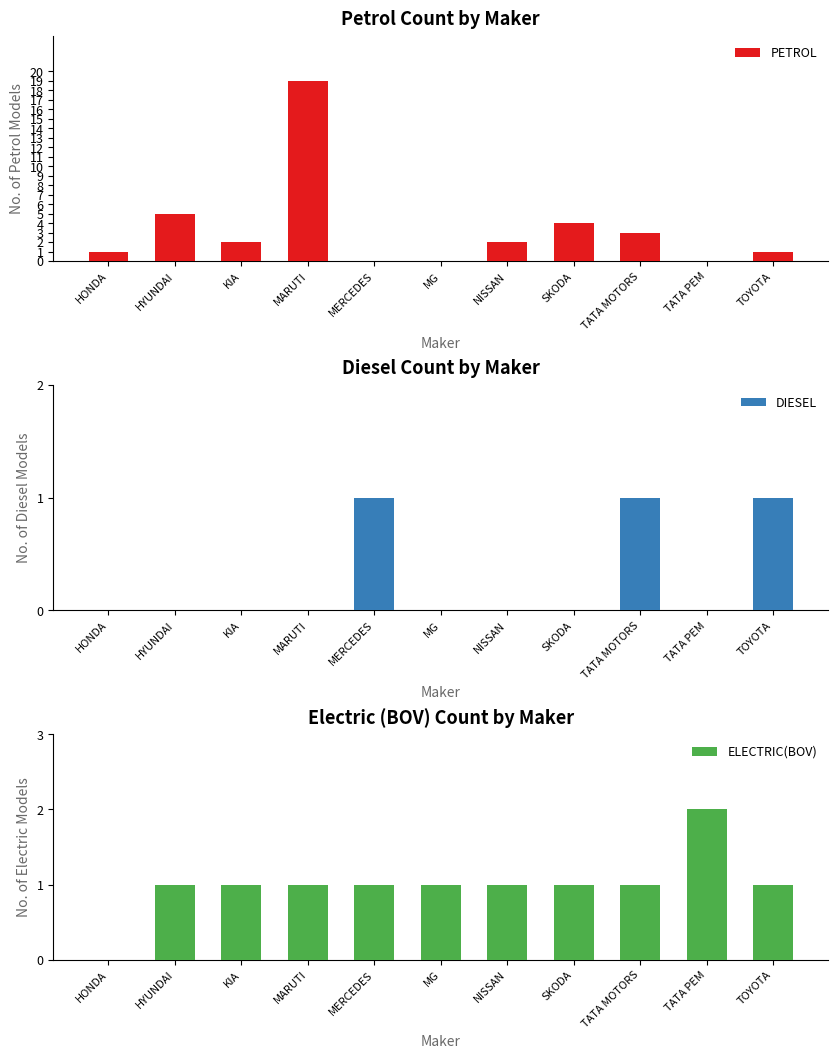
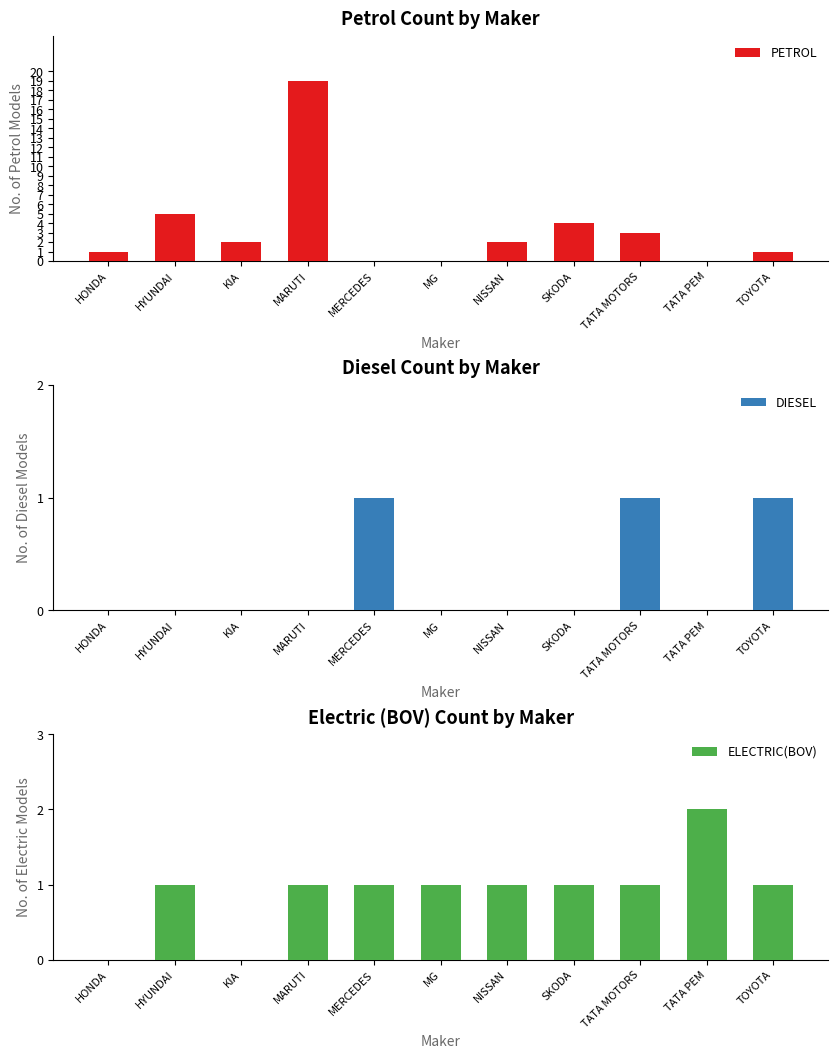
Electric (BOV) Count by Maker, KIA: 1 -> 0
